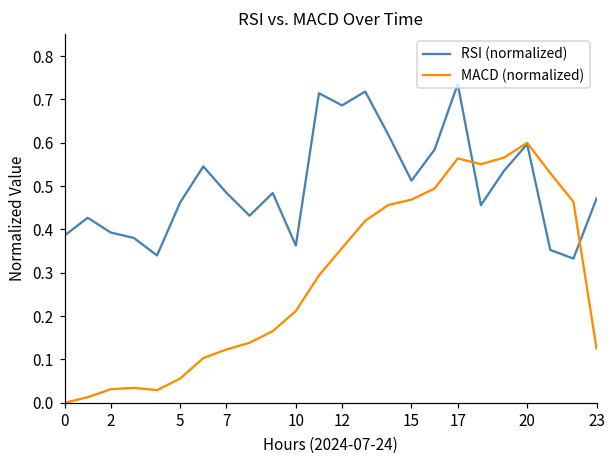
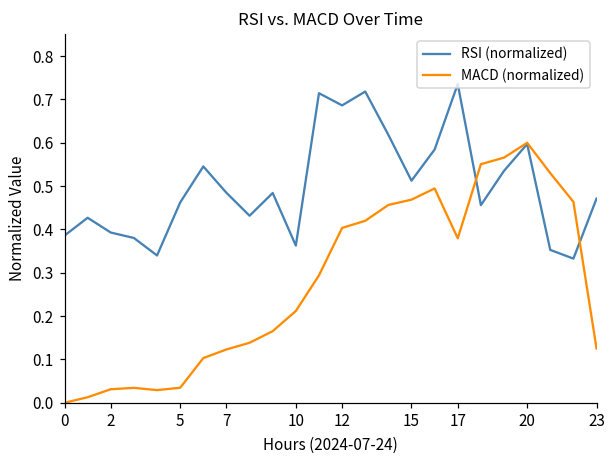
MACD (normalized), 5: 0.06 -> 0.03
MACD (normalized), 12: 0.36 -> 0.40
MACD (normalized), 17: 0.56 -> 0.38
